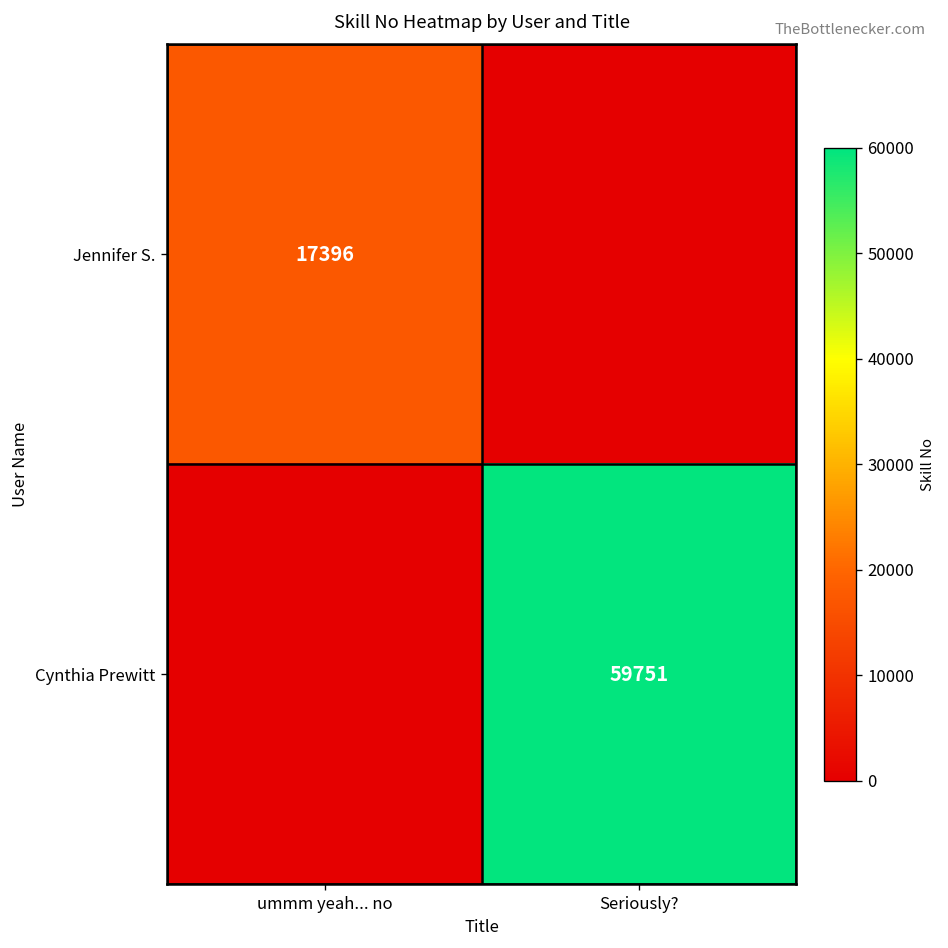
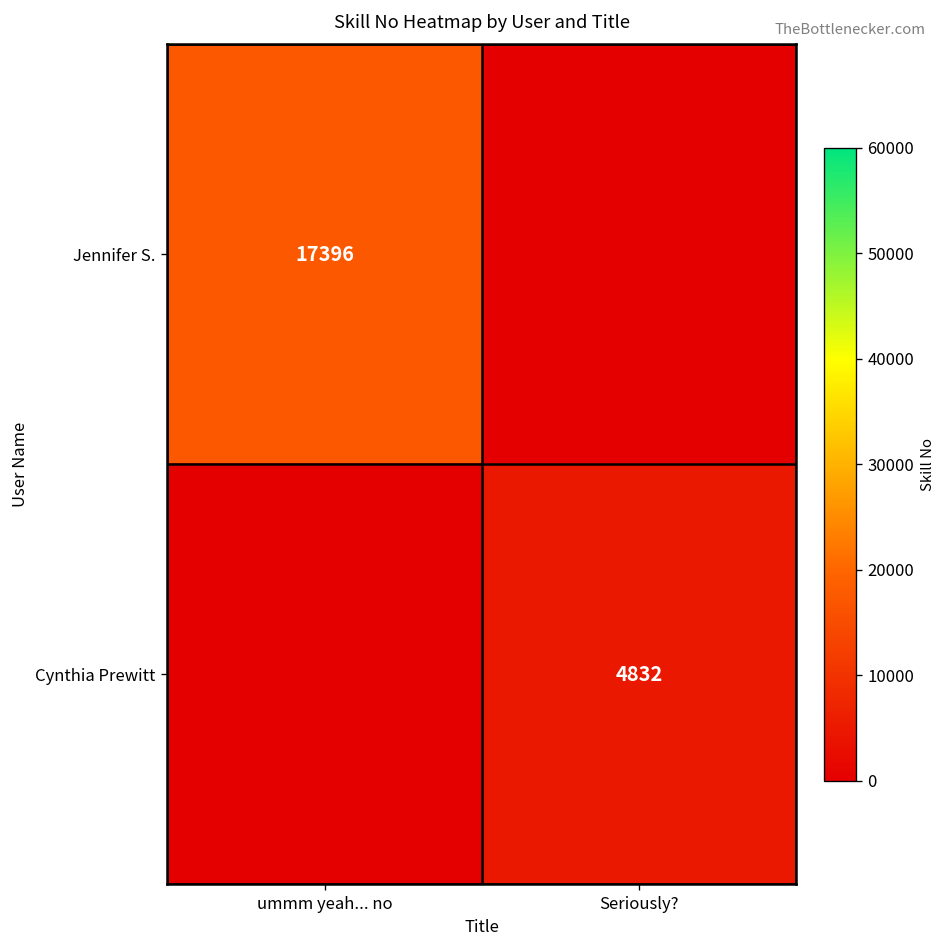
Cynthia Prewitt, Seriously?: 59751 -> 4832
